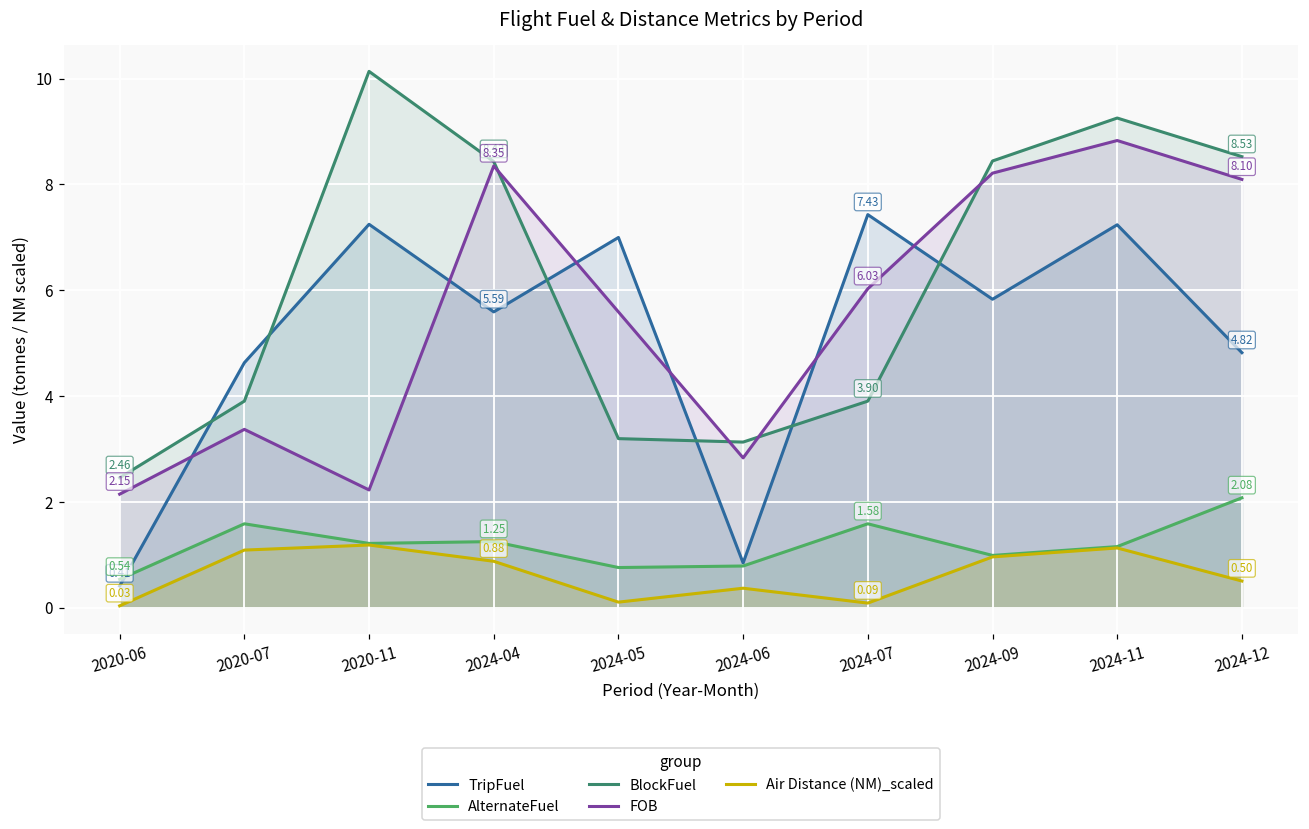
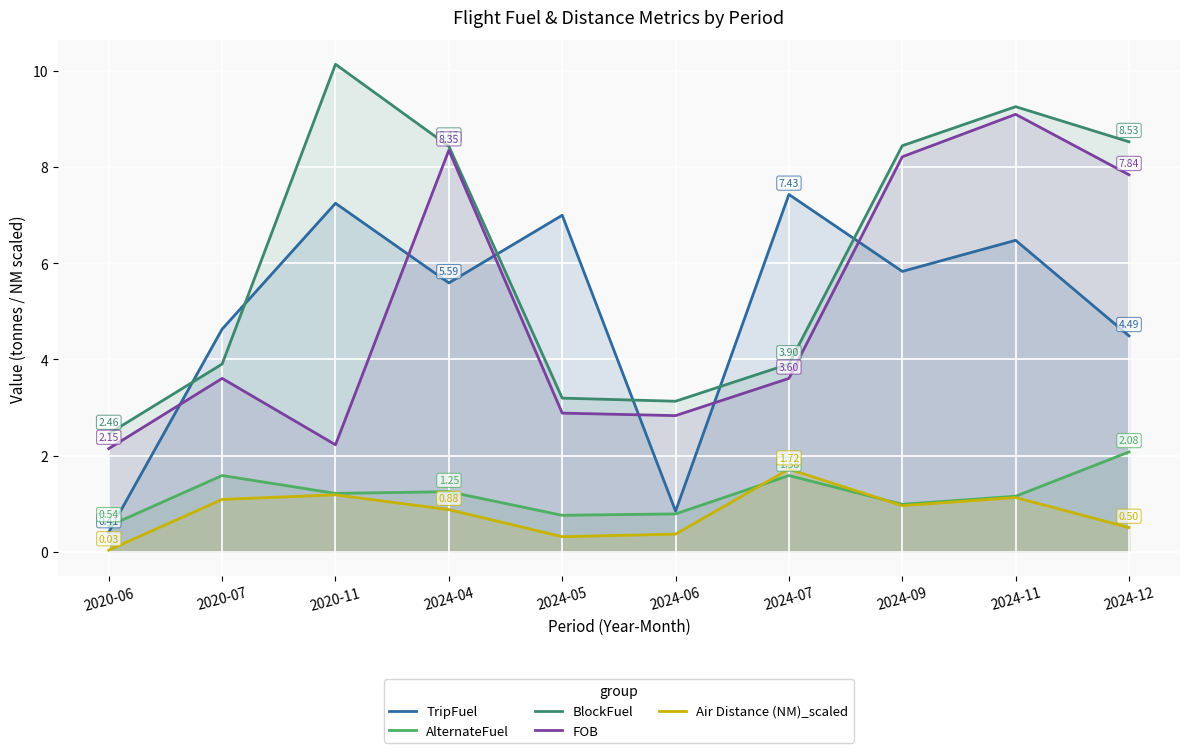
FOB, 2020-07: 3.4 -> 3.6
FOB, 2024-05: 5.6 -> 2.9
Air Distance (NM)_scaled, 2024-05: 0.1 -> 0.3
FOB, 2024-07: 6.03 -> 3.60
Air Distance (NM)_scaled, 2024-07: 0.09 -> 1.72
TripFuel, 2024-11: 7.2 -> 6.5
FOB, 2024-11: 8.8 -> 9.1
TripFuel, 2024-12: 4.82 -> 4.49
FOB, 2024-12: 8.10 -> 7.84
